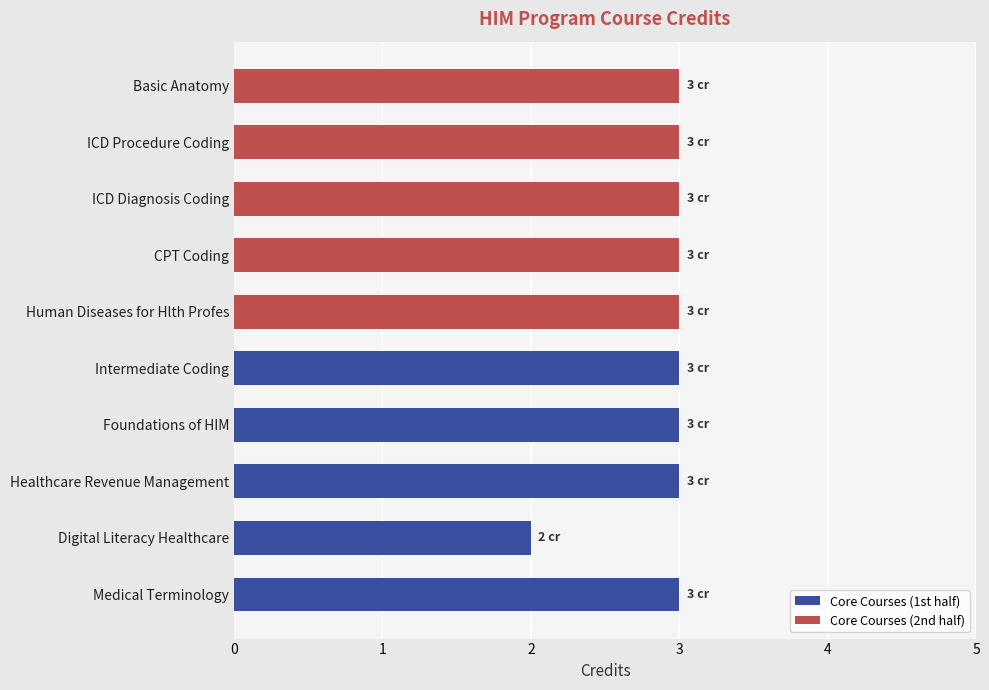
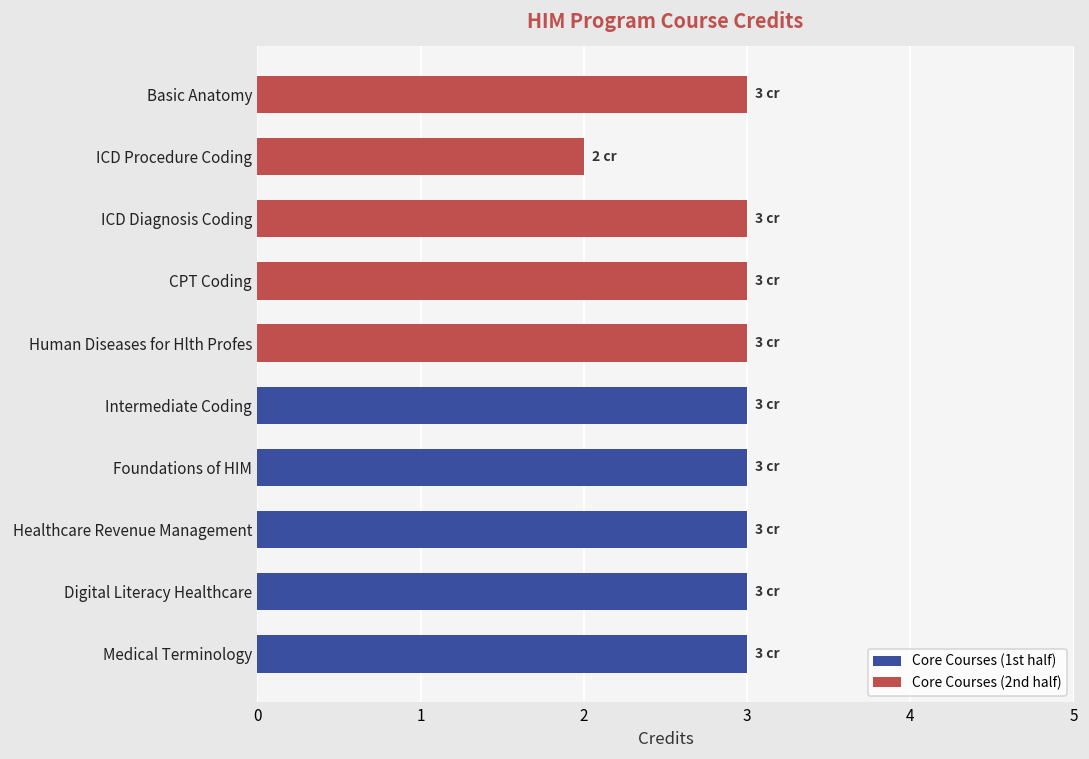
ICD Procedure Coding: 3 -> 2
Digital Literacy Healthcare: 2 -> 3
